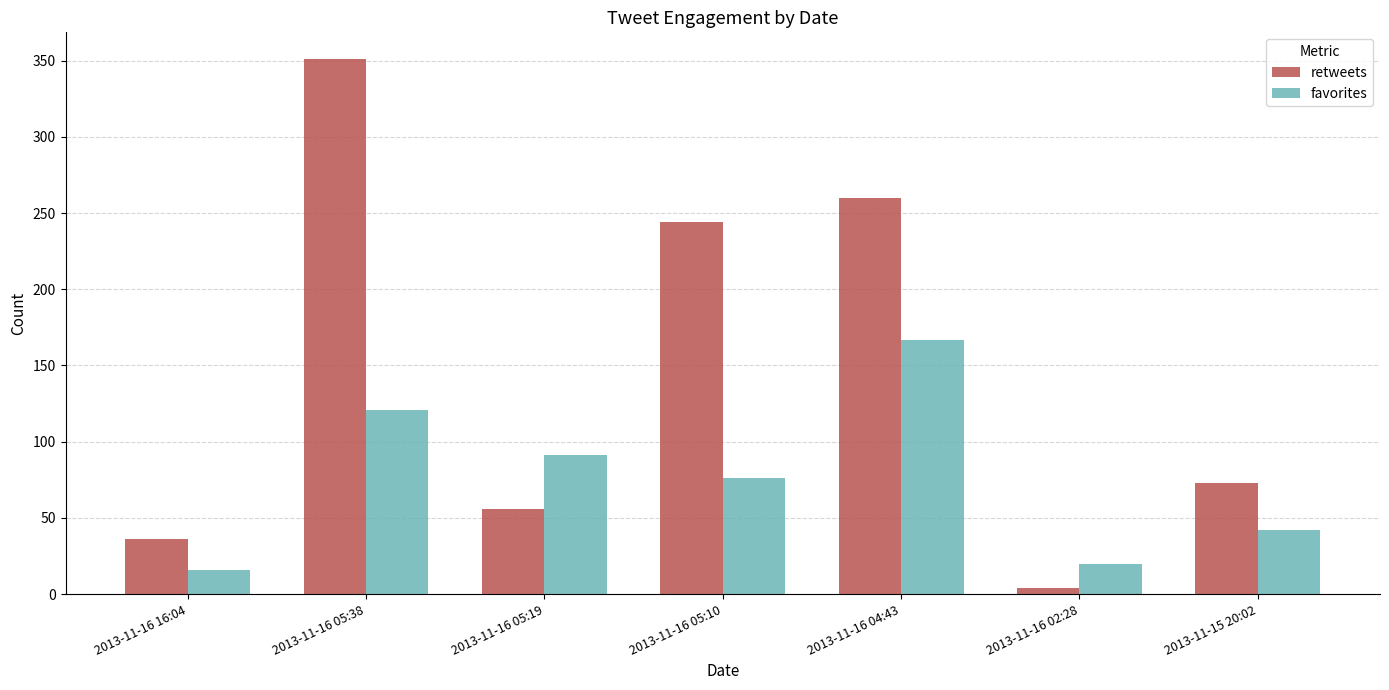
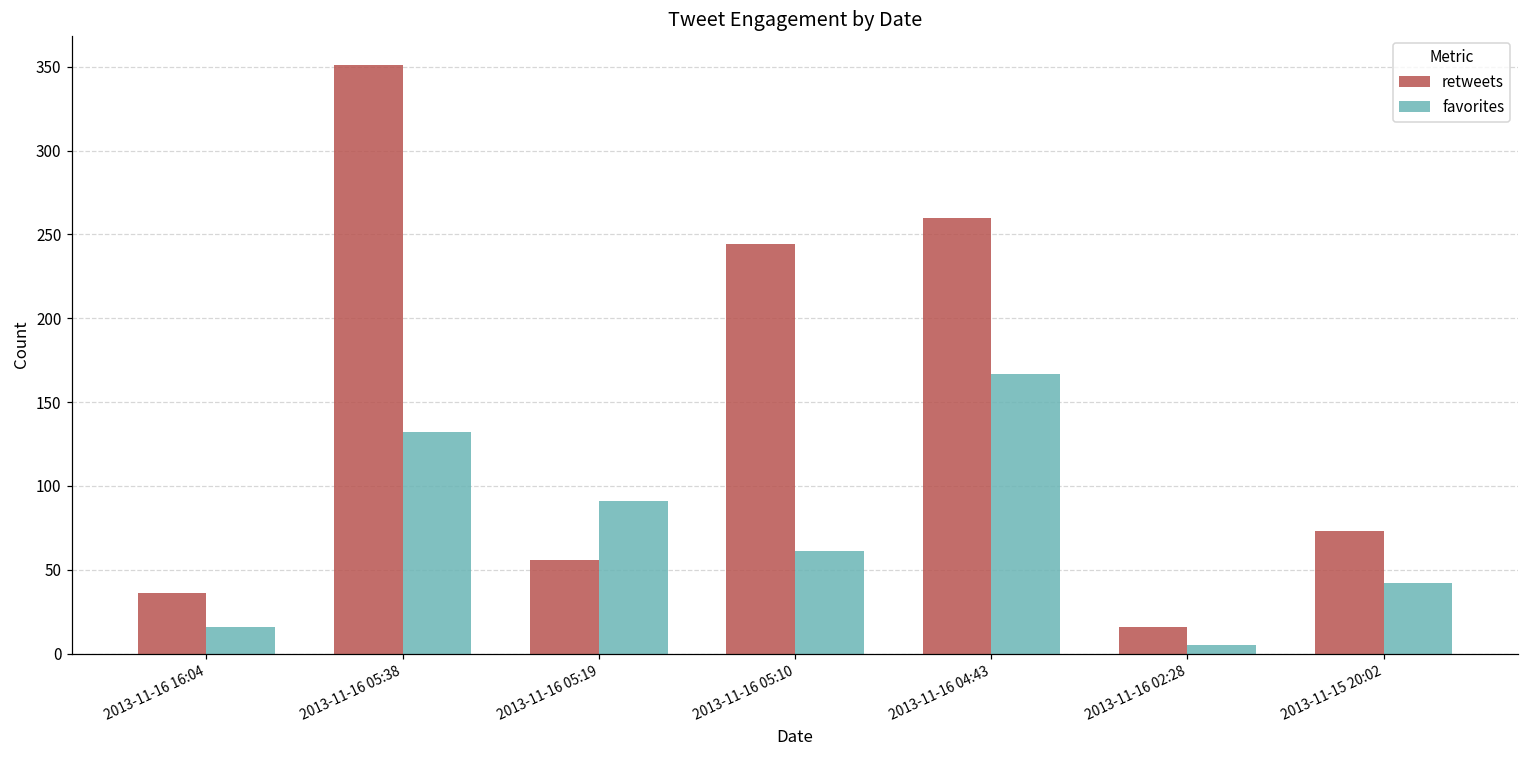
favorites, 2013-11-16 05:38: 121 -> 132
favorites, 2013-11-16 05:10: 76 -> 61
retweets, 2013-11-16 02:28: 4 -> 16
favorites, 2013-11-16 02:28: 20 -> 5
